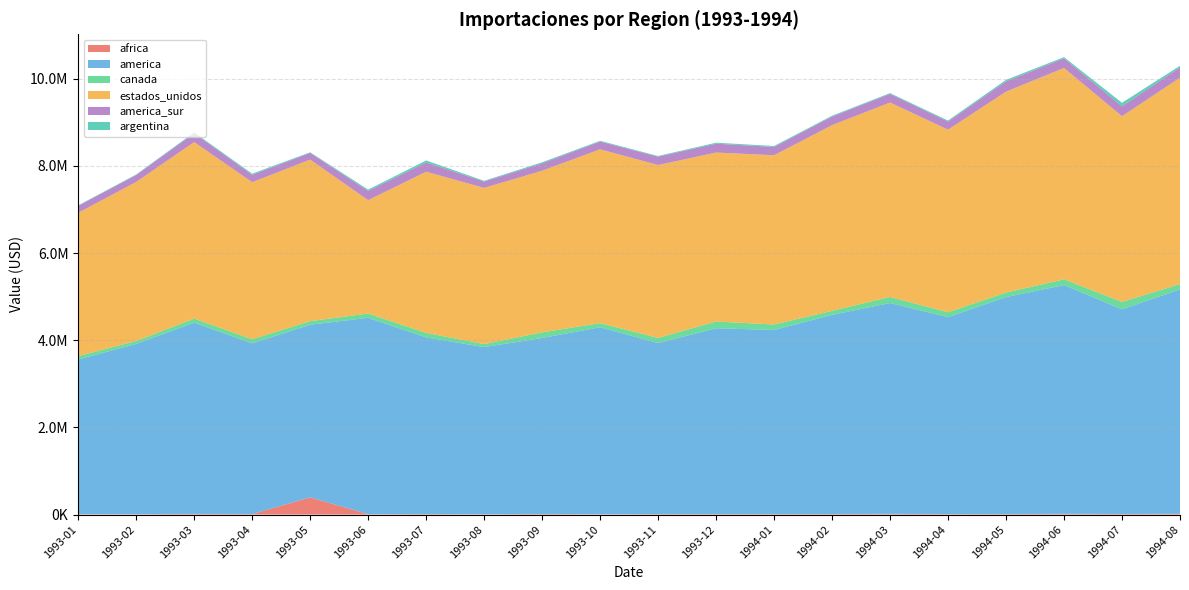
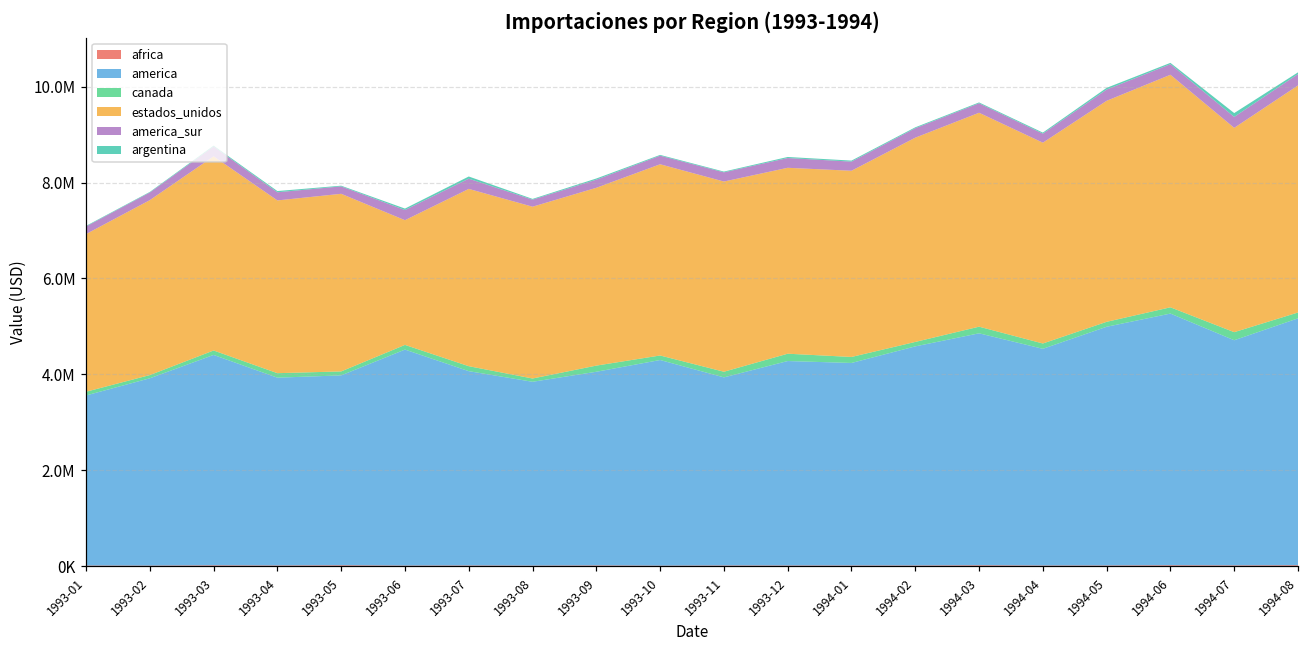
africa, 1993-05: 400000 -> 0
